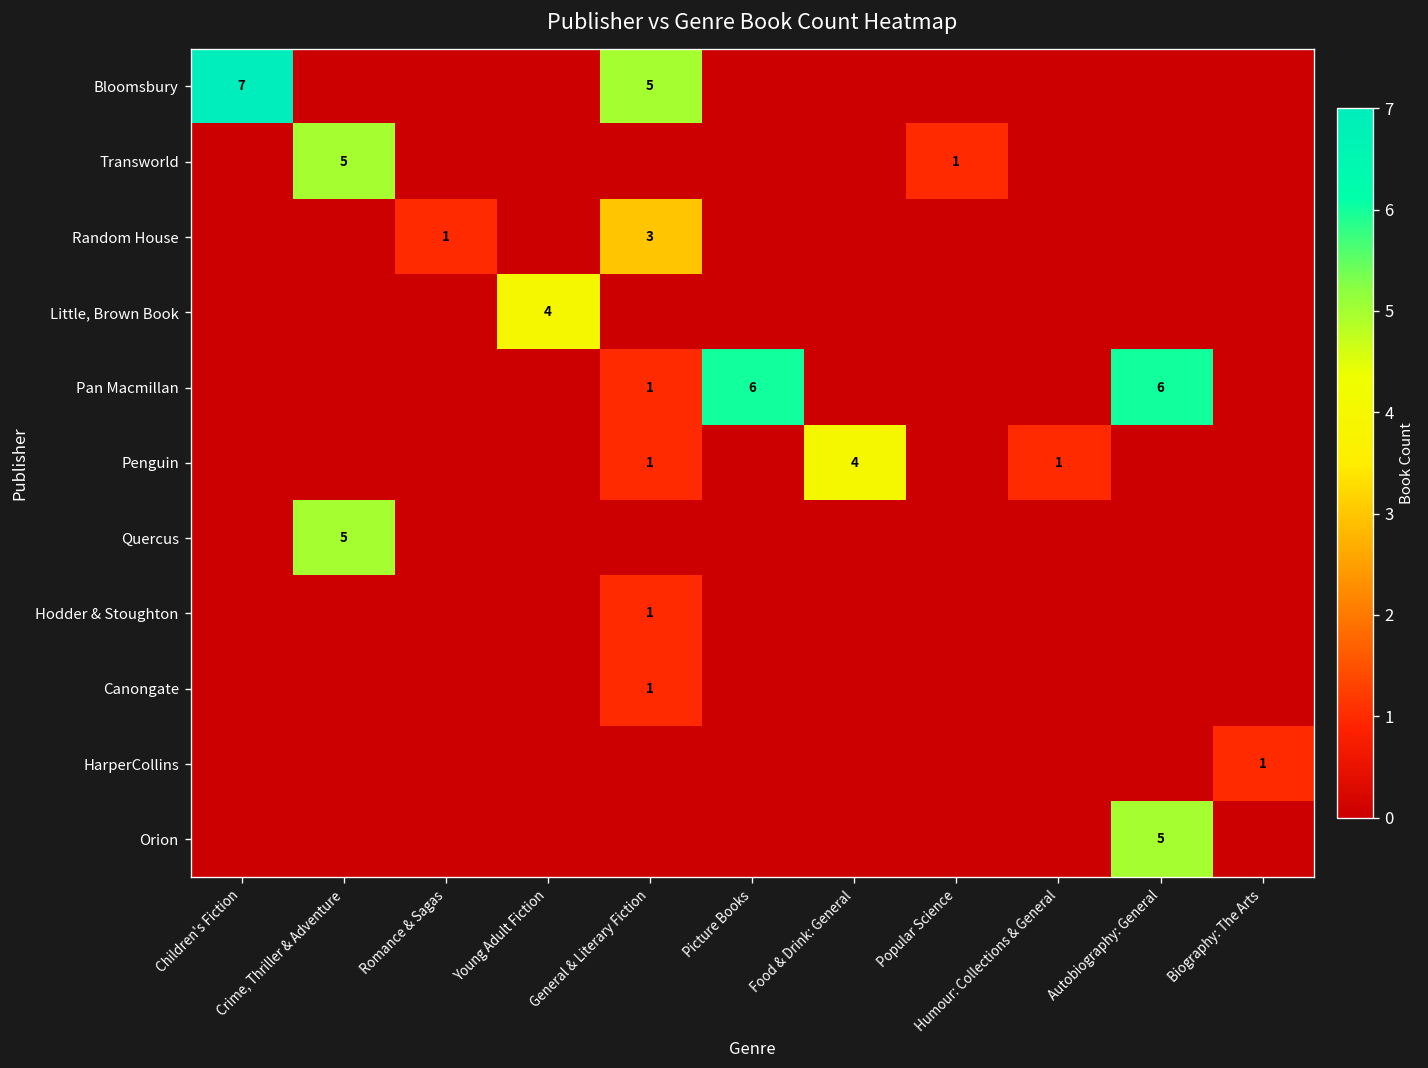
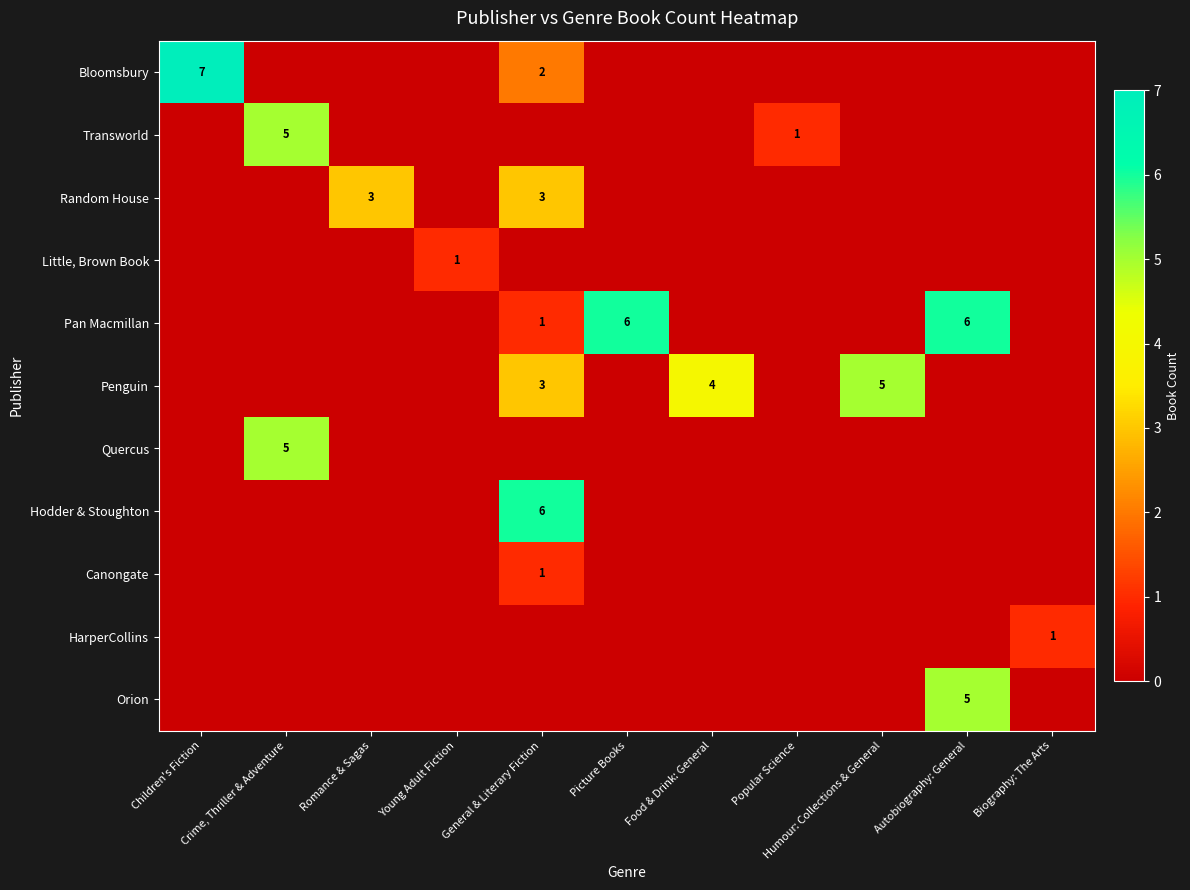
Bloomsbury, General & Literary Fiction: 5 -> 2
Random House, Romance & Sagas: 1 -> 3
Little, Brown Book, Young Adult Fiction: 4 -> 1
Penguin, General & Literary Fiction: 1 -> 3
Penguin, Humour: Collections & General: 1 -> 5
Hodder & Stoughton, General & Literary Fiction: 1 -> 6
